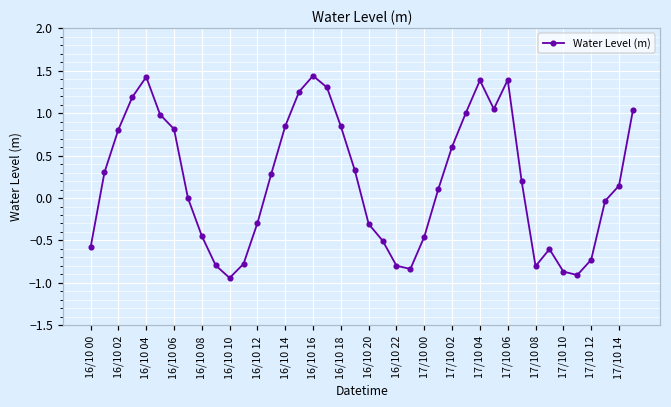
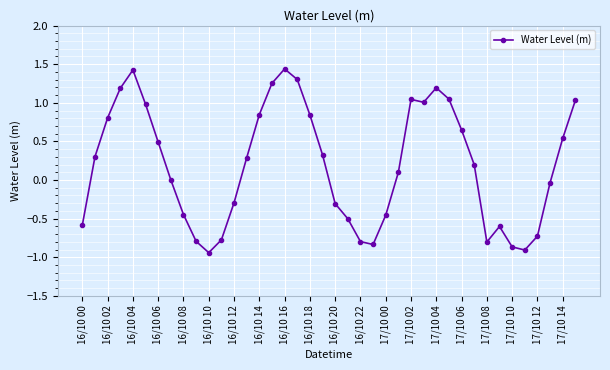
16/10 06: 0.8 -> 0.5
17/10 02: 0.6 -> 1.0
17/10 04: 1.4 -> 1.2
17/10 06: 1.4 -> 0.6
17/10 14: 0.1 -> 0.5
